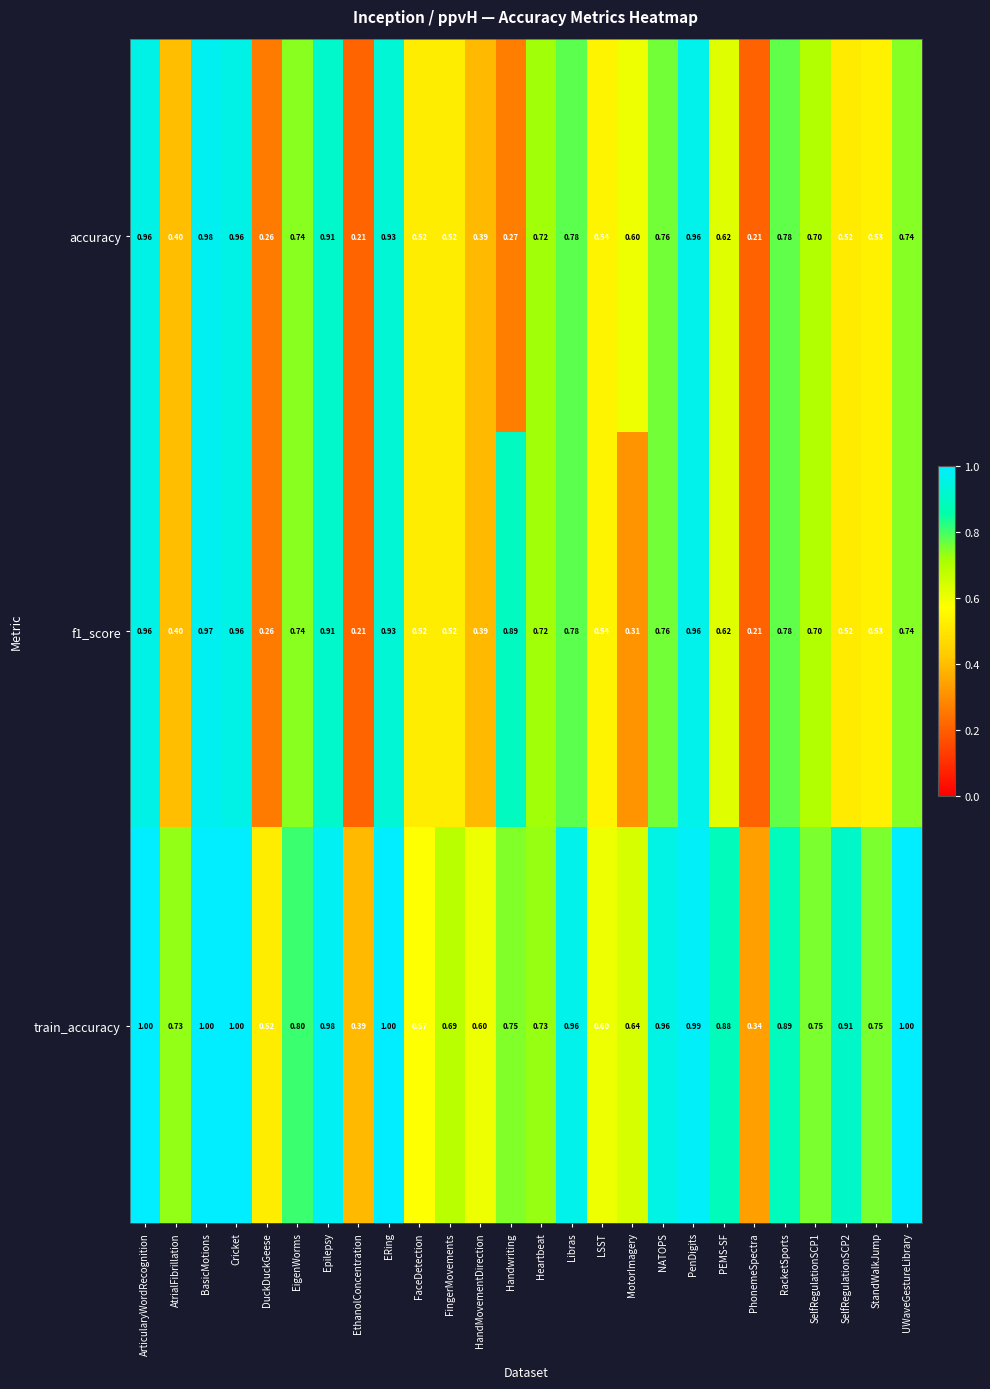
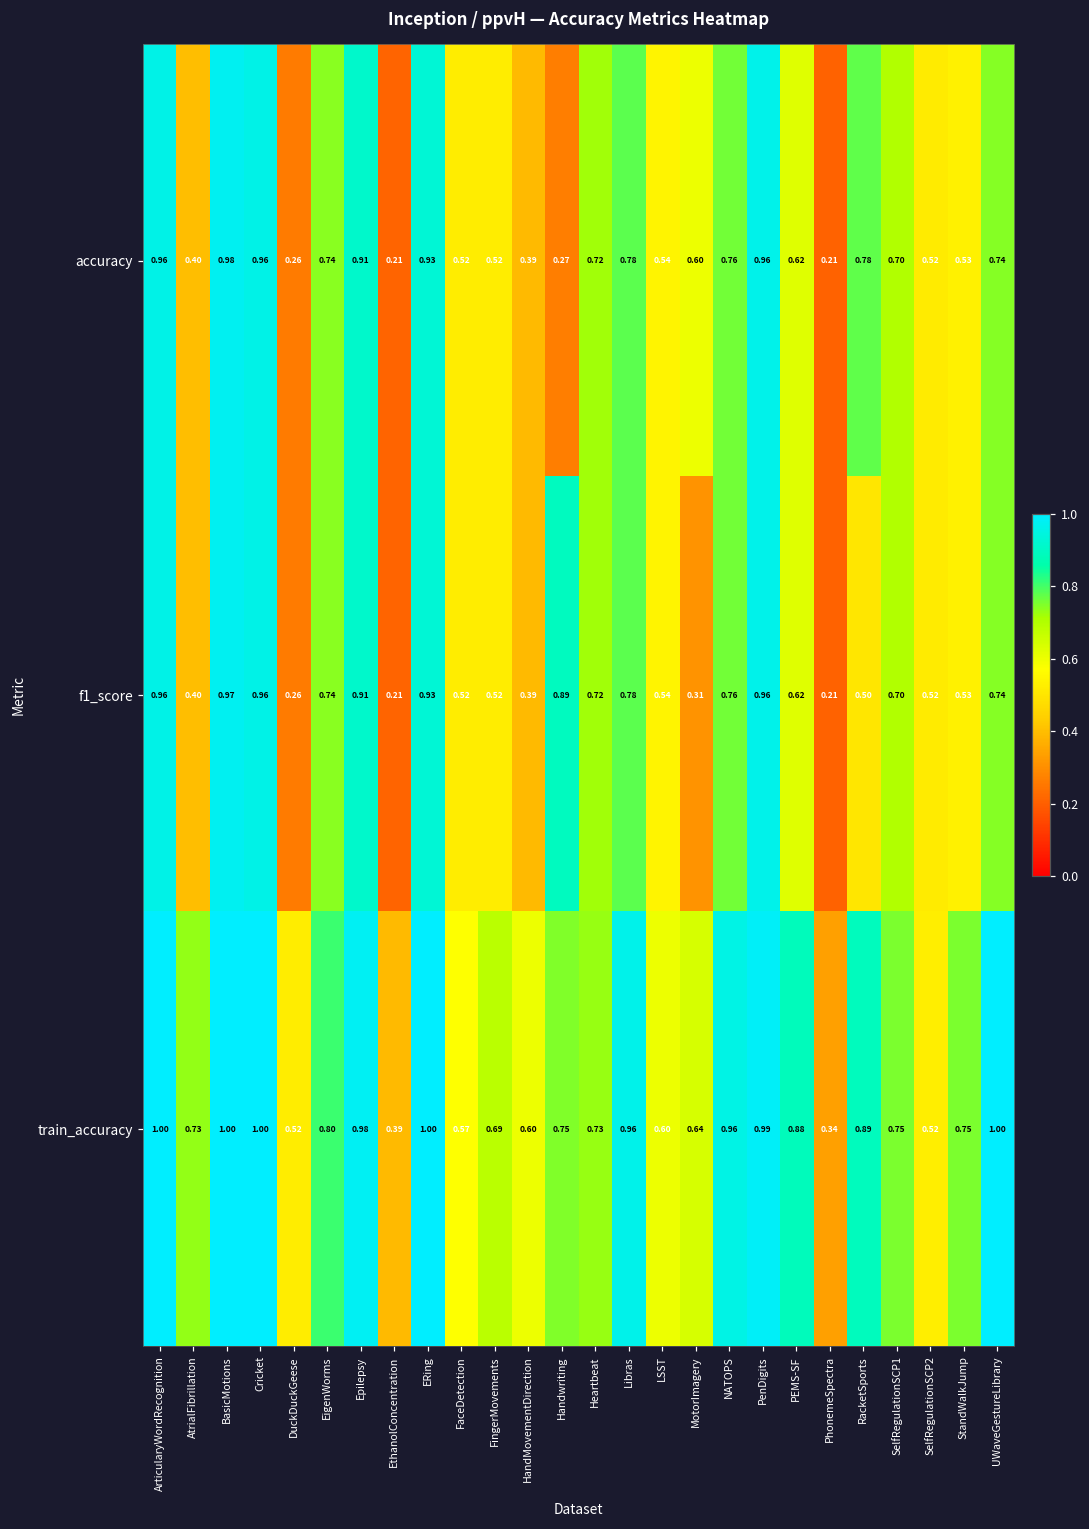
f1_score, RacketSports: 0.78 -> 0.50
train_accuracy, SelfRegulationSCP2: 0.91 -> 0.52
